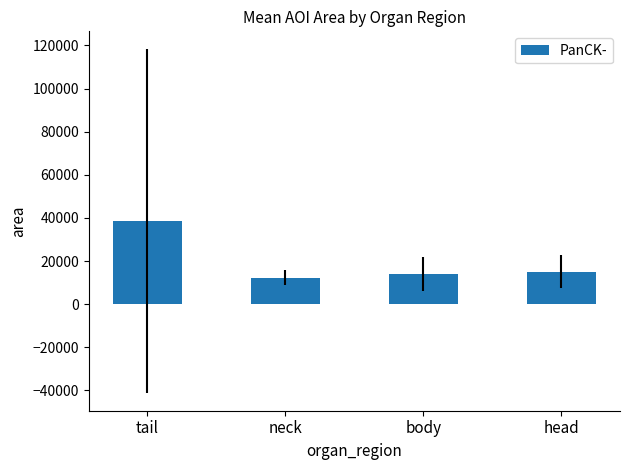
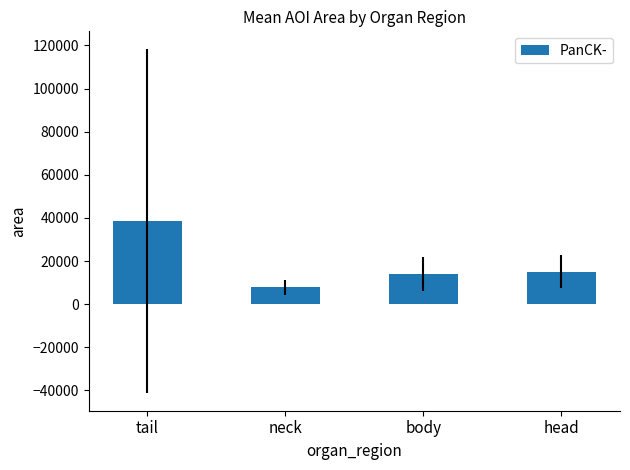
neck: 12000 -> 8000
